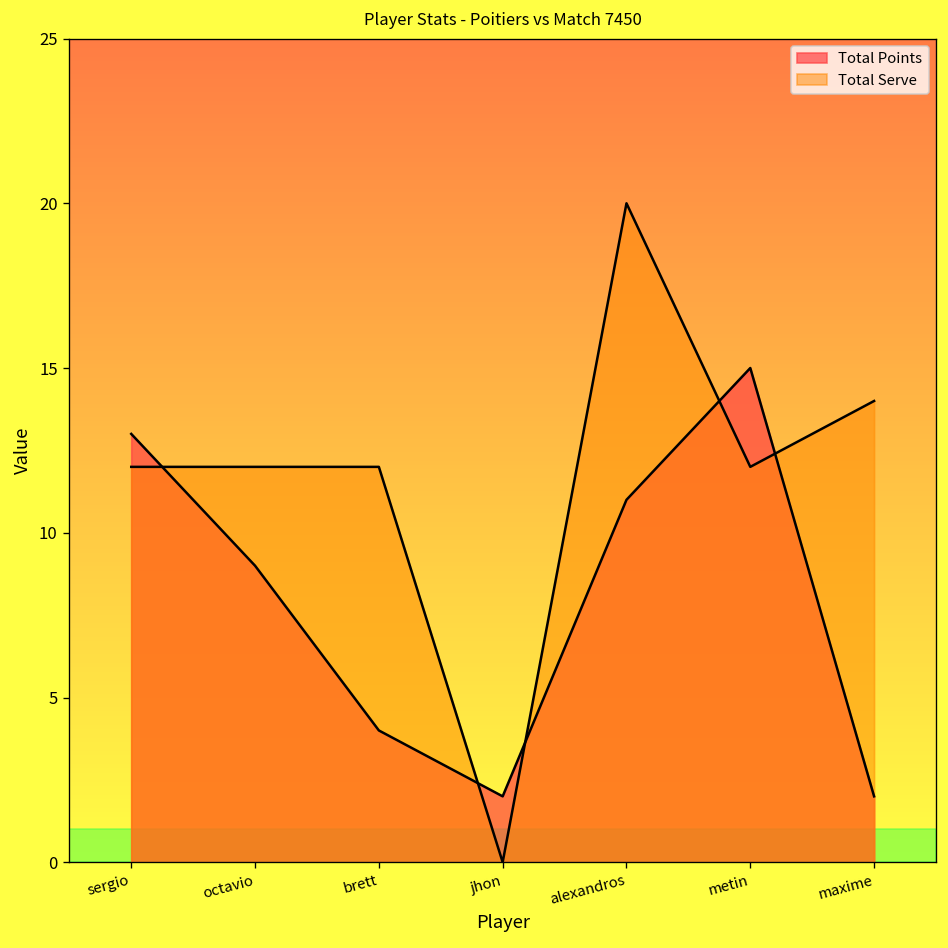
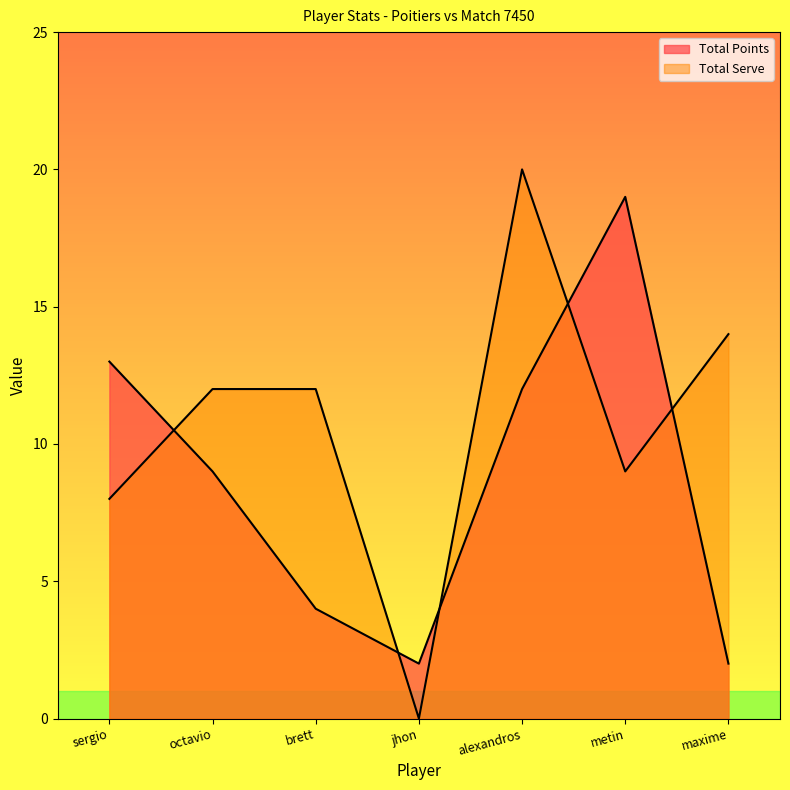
Total Serve, sergio: 12 -> 8
Total Points, alexandros: 11 -> 12
Total Points, metin: 15 -> 19
Total Serve, metin: 12 -> 9
